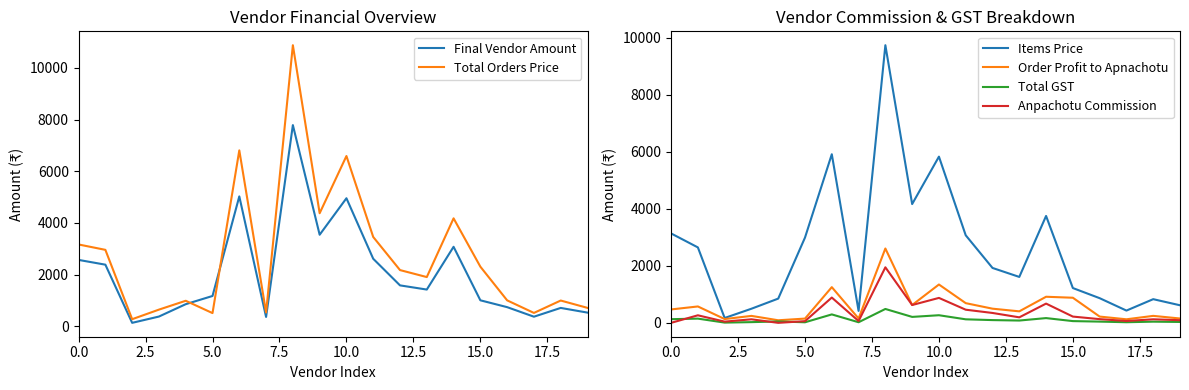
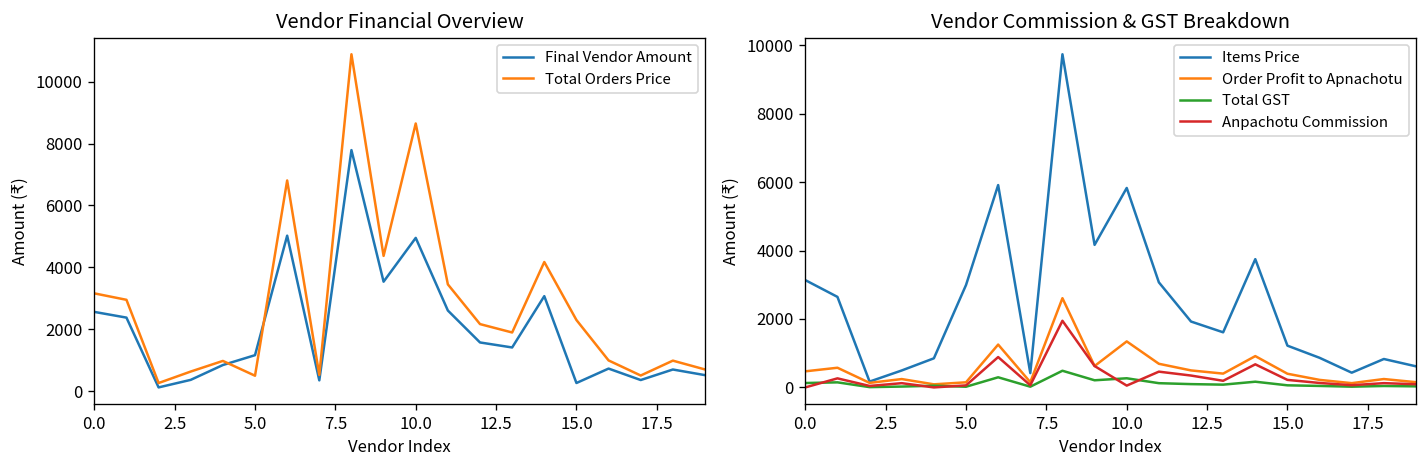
Vendor Financial Overview, Total Orders Price, 10.0: 6600 -> 8600
Vendor Financial Overview, Final Vendor Amount, 15.0: 1000 -> 300
Vendor Commission & GST Breakdown, Anpachotu Commission, 10.0: 900 -> 100
Vendor Commission & GST Breakdown, Order Profit to Apnachotu, 15.0: 900 -> 400
